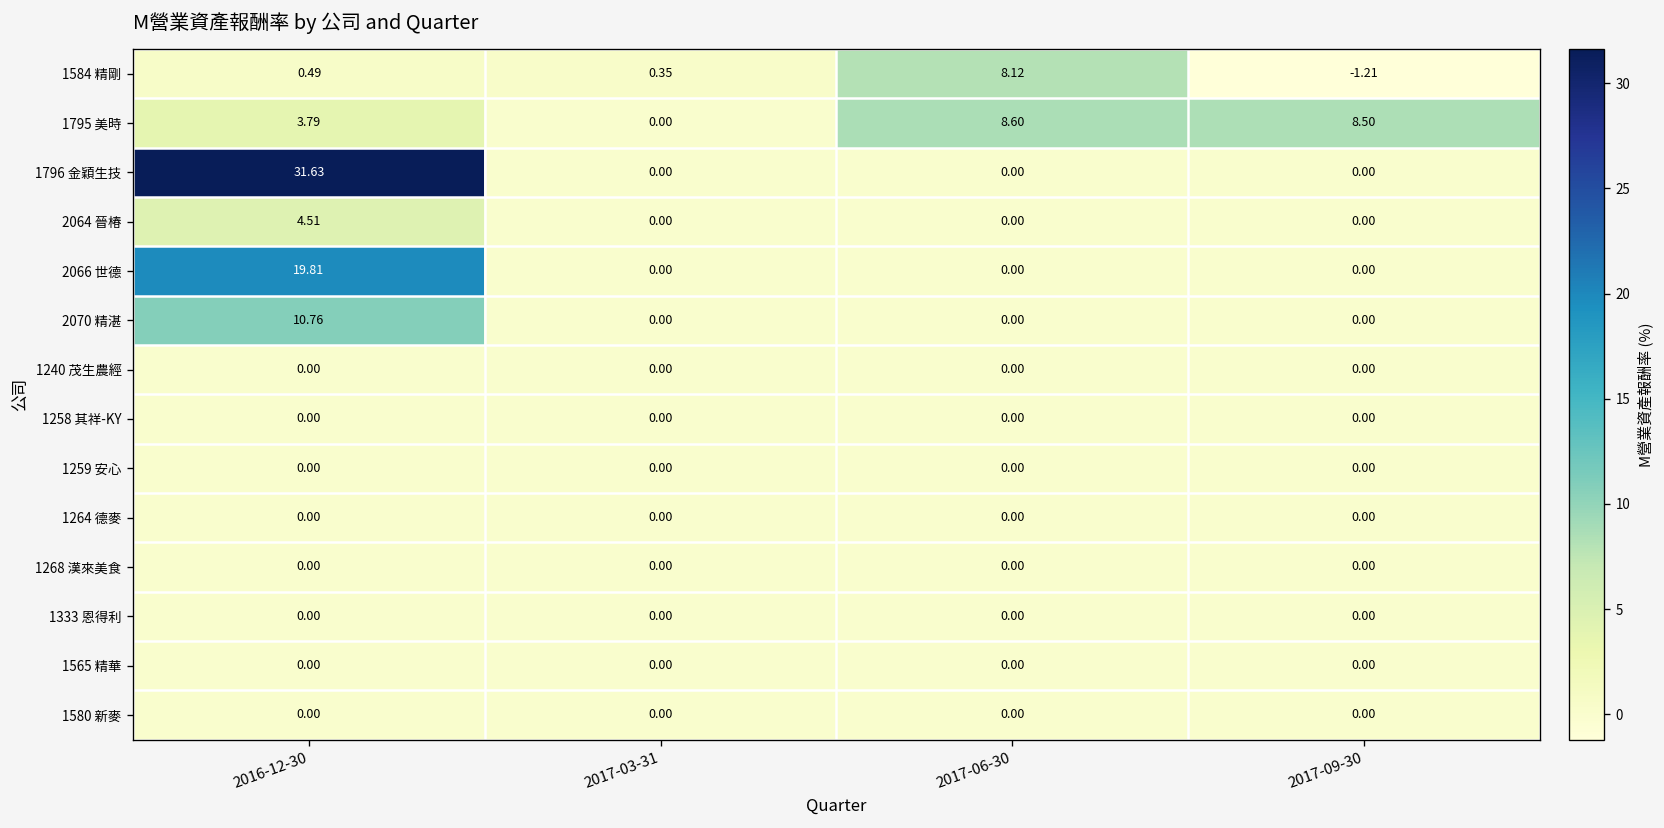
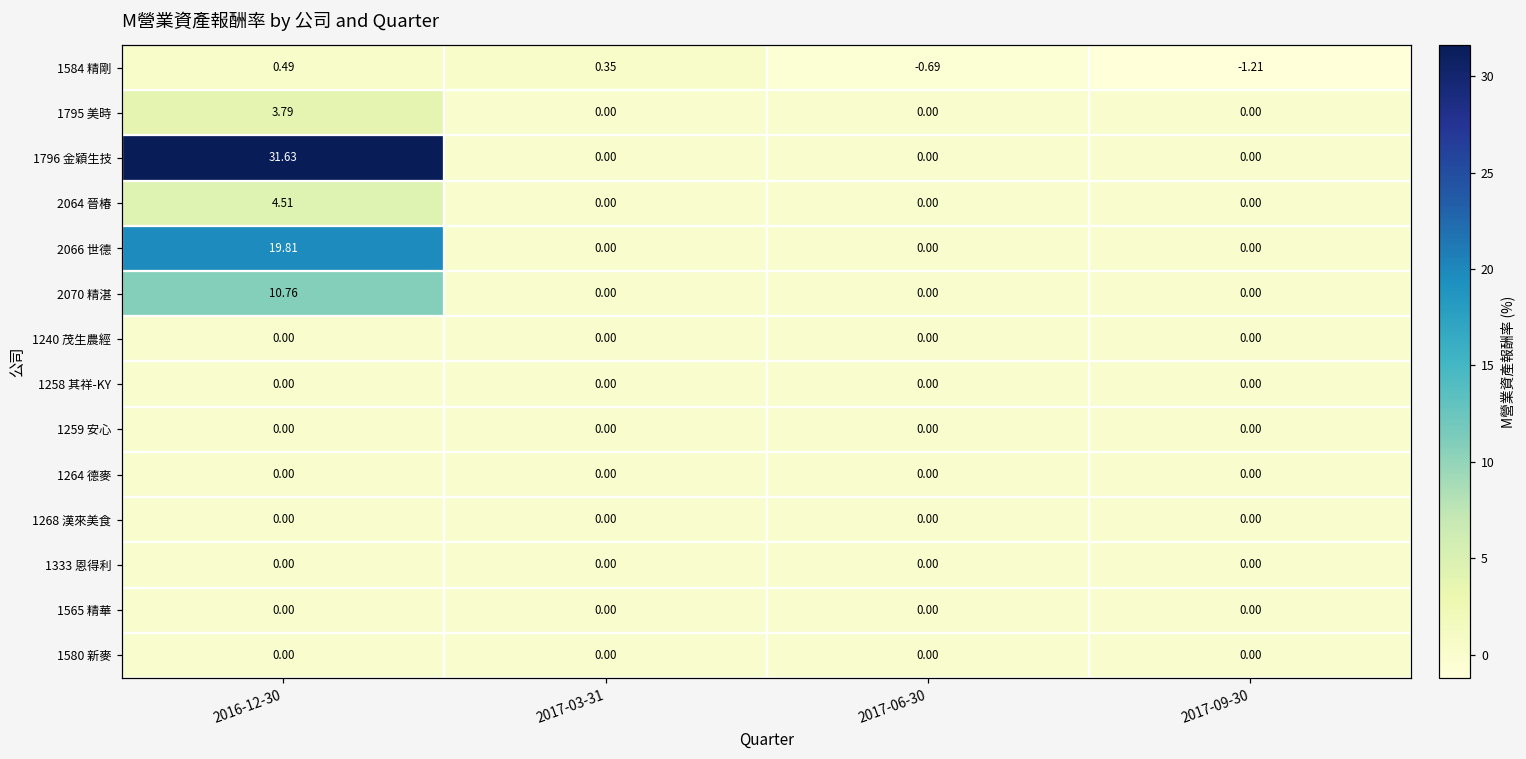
1584 精剛, 2017-06-30: 8.12 -> -0.69
1795 美時, 2017-06-30: 8.60 -> 0.00
1795 美時, 2017-09-30: 8.50 -> 0.00
